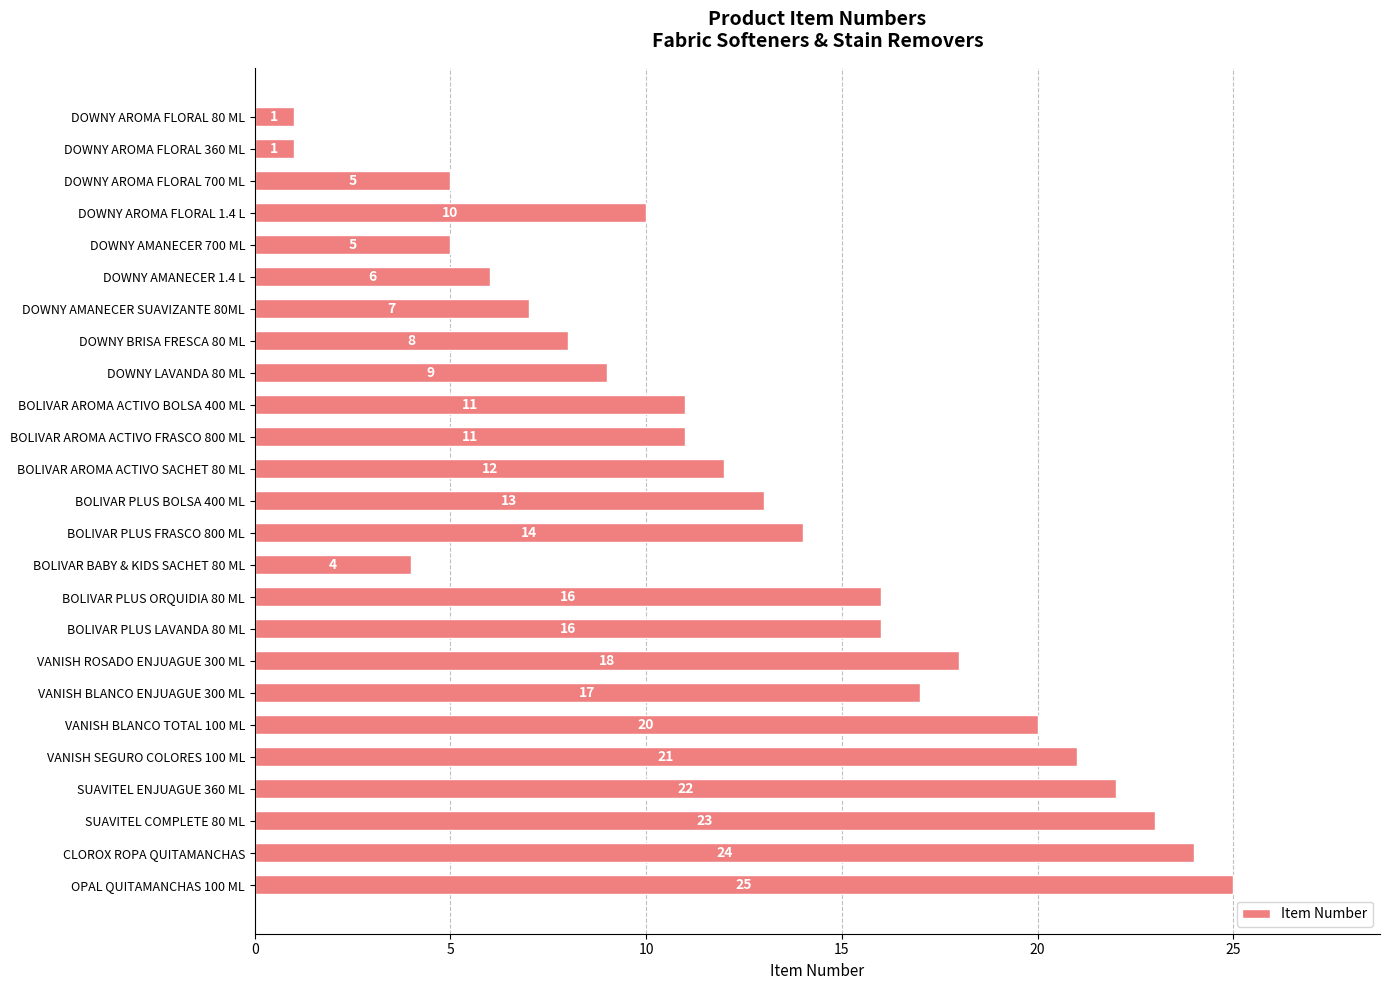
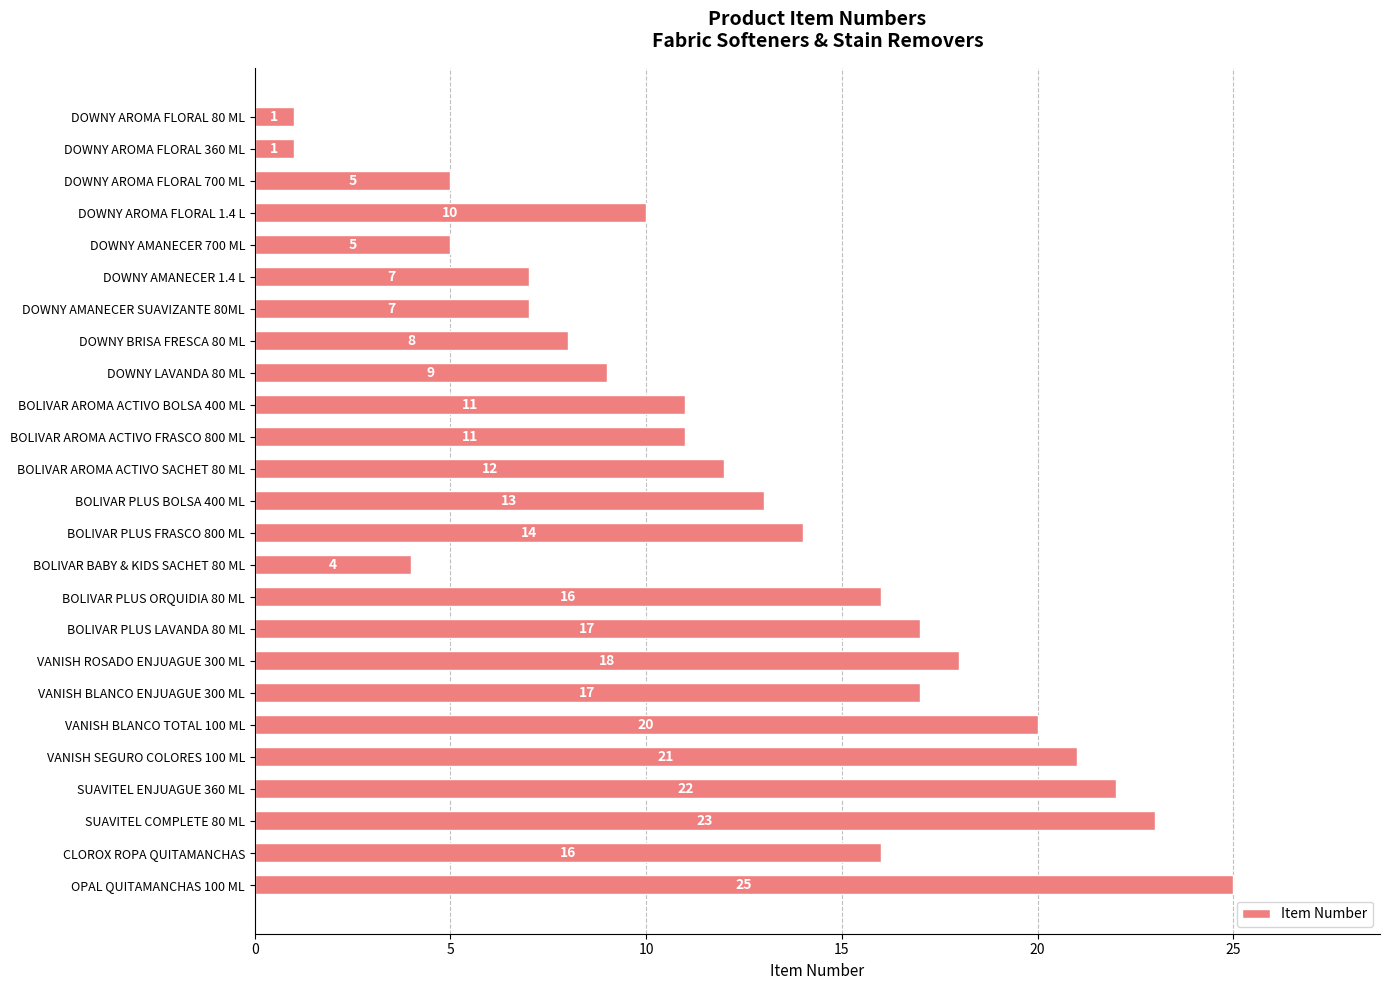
DOWNY AMANECER 1.4 L: 6 -> 7
BOLIVAR PLUS LAVANDA 80 ML: 16 -> 17
CLOROX ROPA QUITAMANCHAS: 24 -> 16
